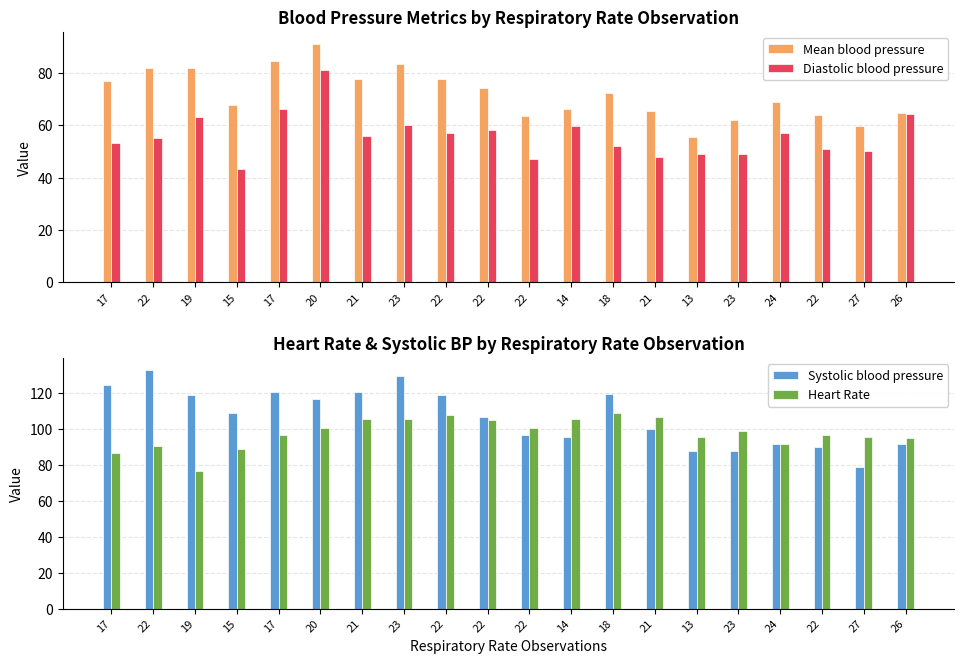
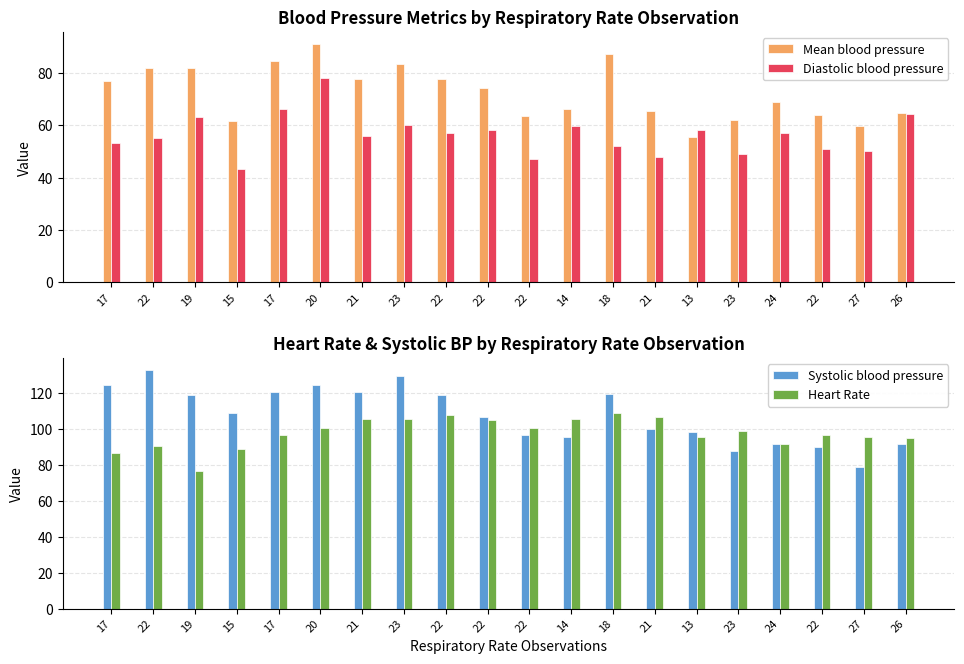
Blood Pressure Metrics by Respiratory Rate Observation, Mean blood pressure, 15: 68 -> 61
Blood Pressure Metrics by Respiratory Rate Observation, Diastolic blood pressure, 20: 81 -> 78
Blood Pressure Metrics by Respiratory Rate Observation, Mean blood pressure, 18: 72 -> 87
Blood Pressure Metrics by Respiratory Rate Observation, Diastolic blood pressure, 13: 49 -> 58
Heart Rate & Systolic BP by Respiratory Rate Observation, Systolic blood pressure, 20: 117 -> 125
Heart Rate & Systolic BP by Respiratory Rate Observation, Systolic blood pressure, 13: 88 -> 99
